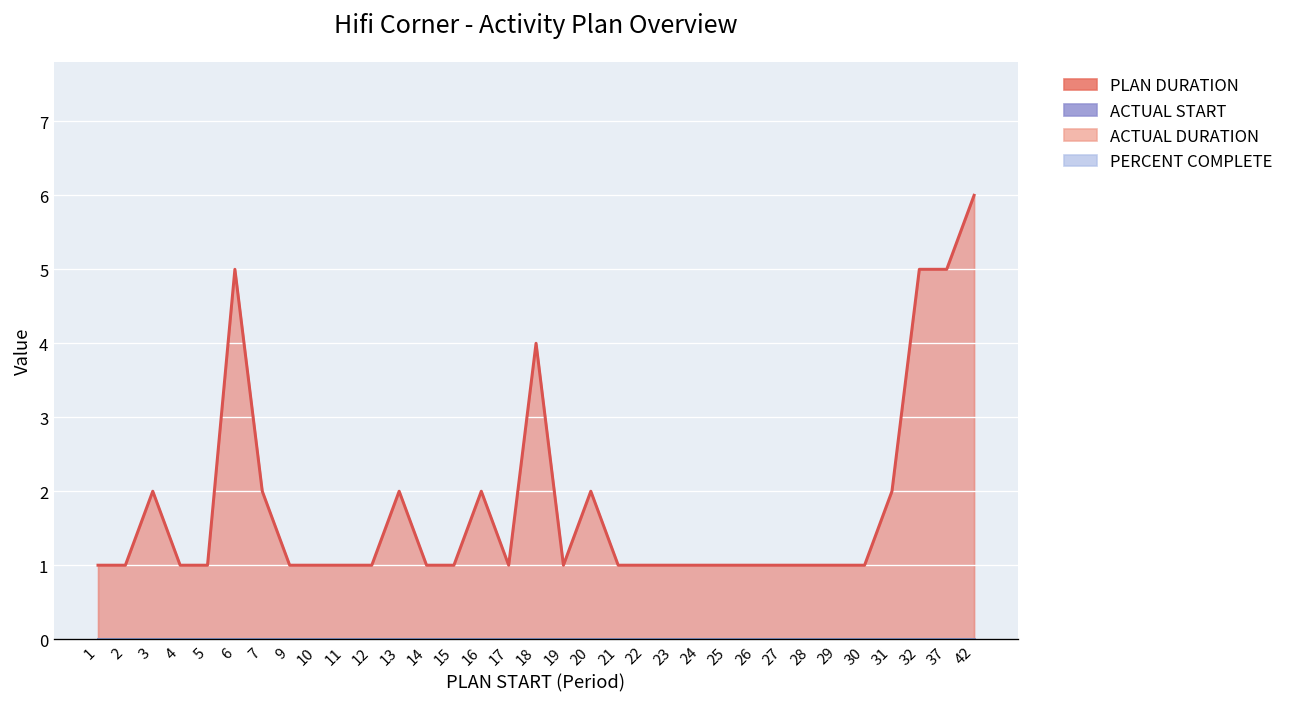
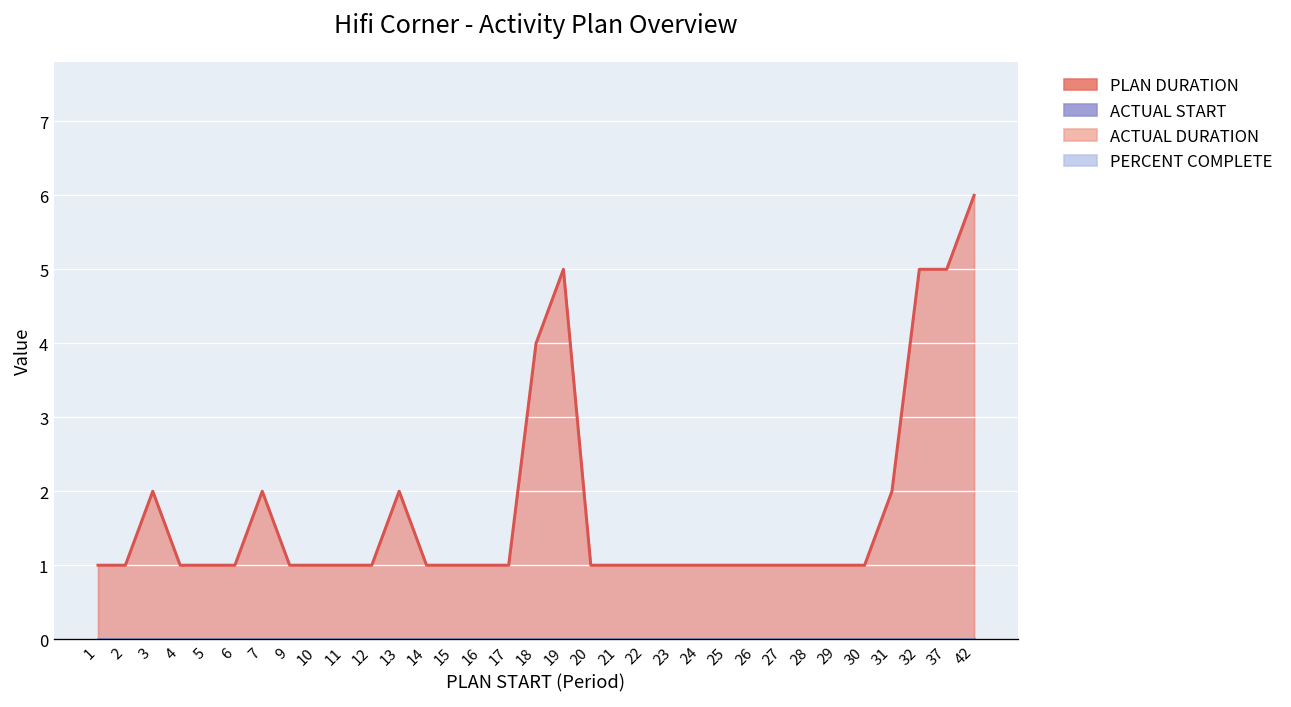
PLAN DURATION, 6: 5 -> 1
PLAN DURATION, 16: 2 -> 1
PLAN DURATION, 19: 1 -> 5
PLAN DURATION, 20: 2 -> 1
